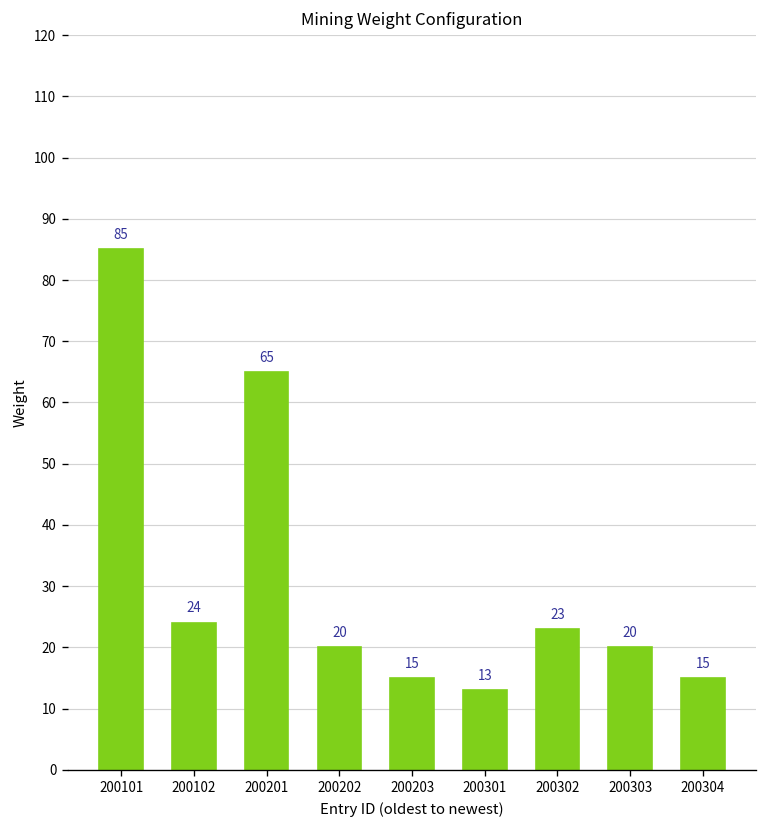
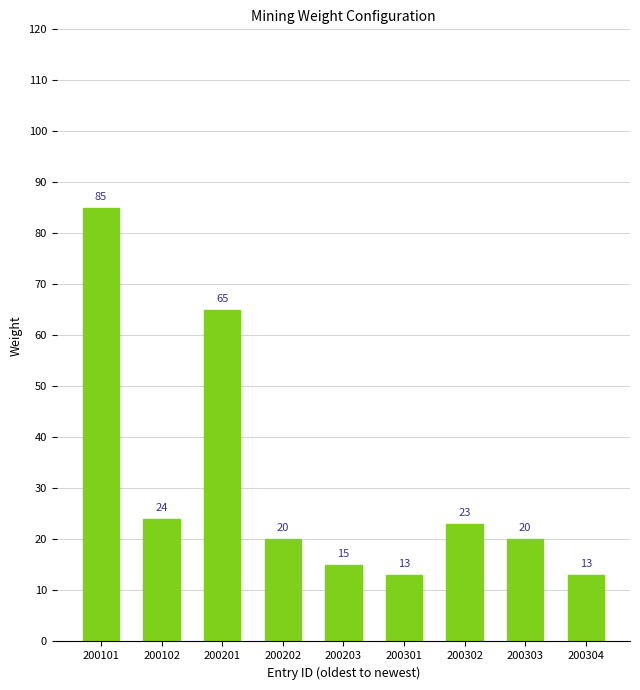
200304: 15 -> 13
